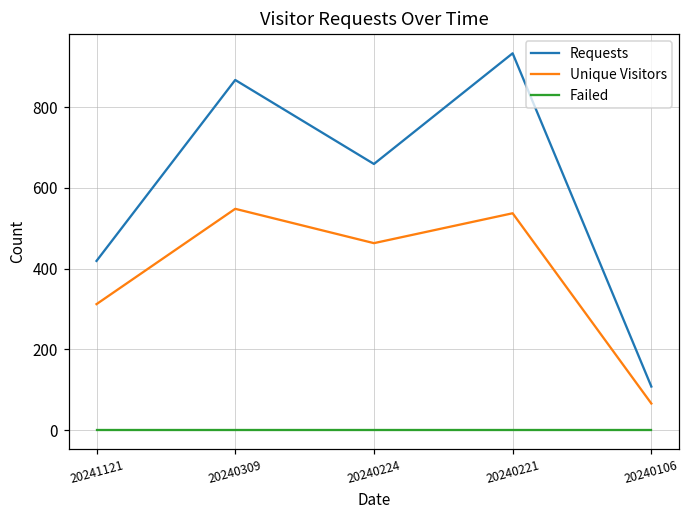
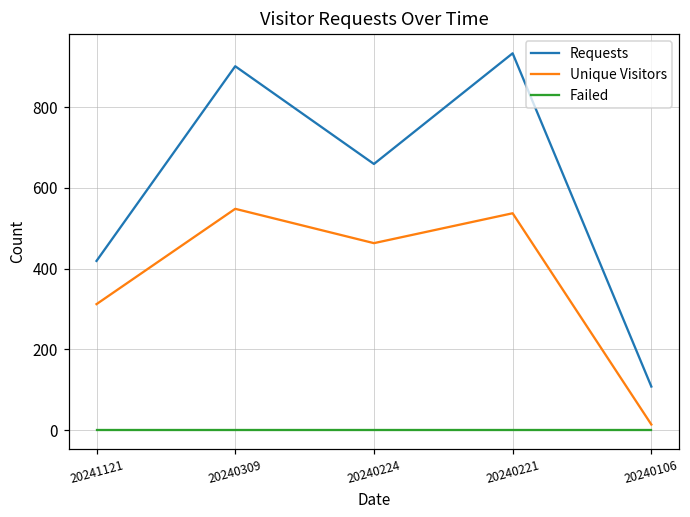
Requests, 20240309: 870 -> 900
Unique Visitors, 20240106: 70 -> 10
